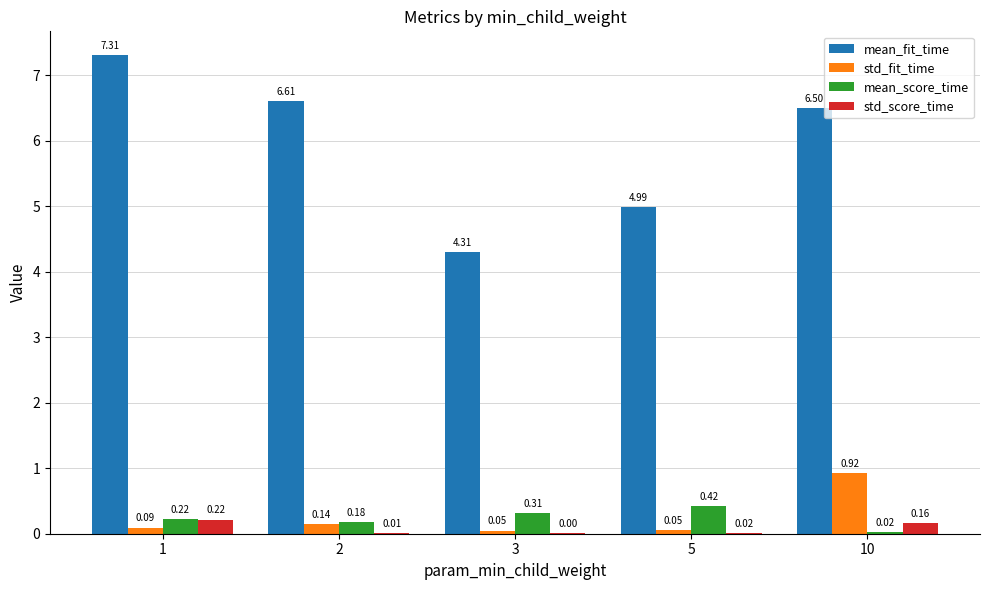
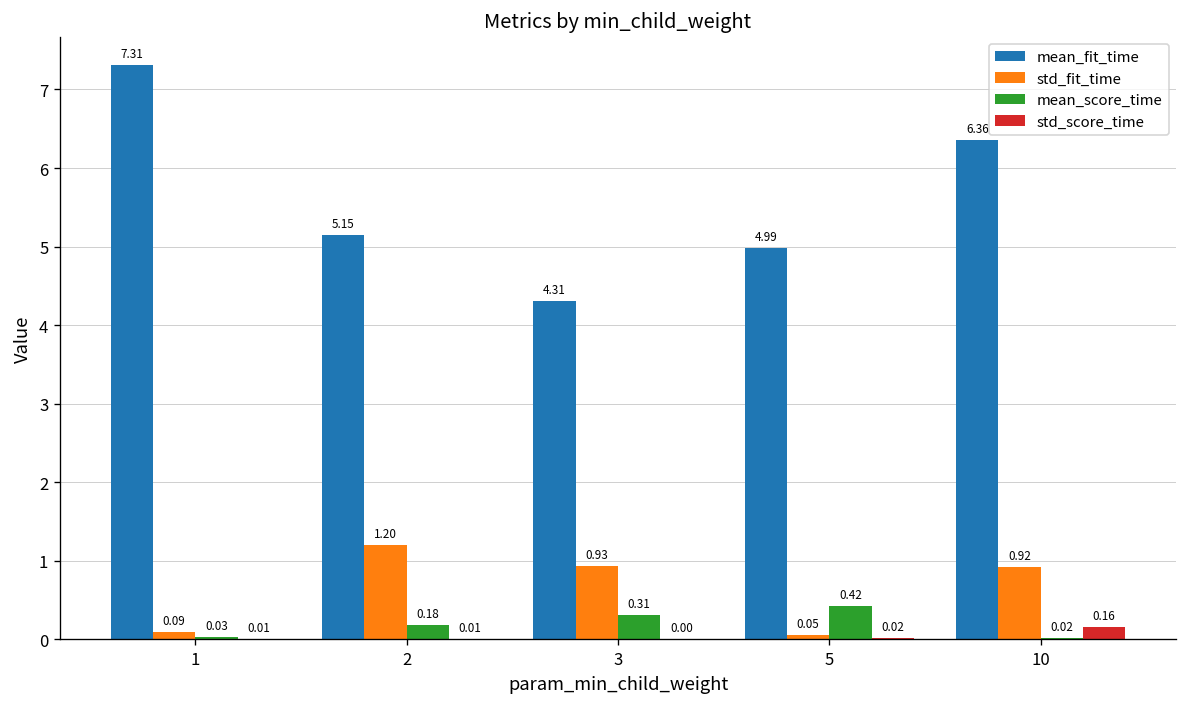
mean_score_time, 1: 0.22 -> 0.03
std_score_time, 1: 0.22 -> 0.01
mean_fit_time, 2: 6.61 -> 5.15
std_fit_time, 2: 0.14 -> 1.20
std_fit_time, 3: 0.05 -> 0.93
mean_fit_time, 10: 6.50 -> 6.36
